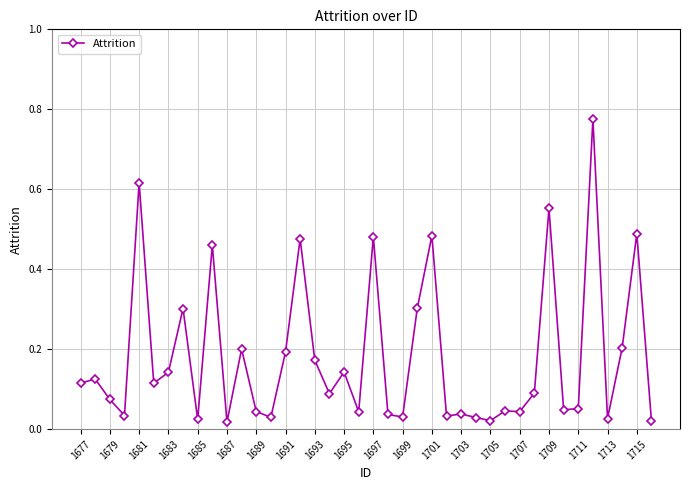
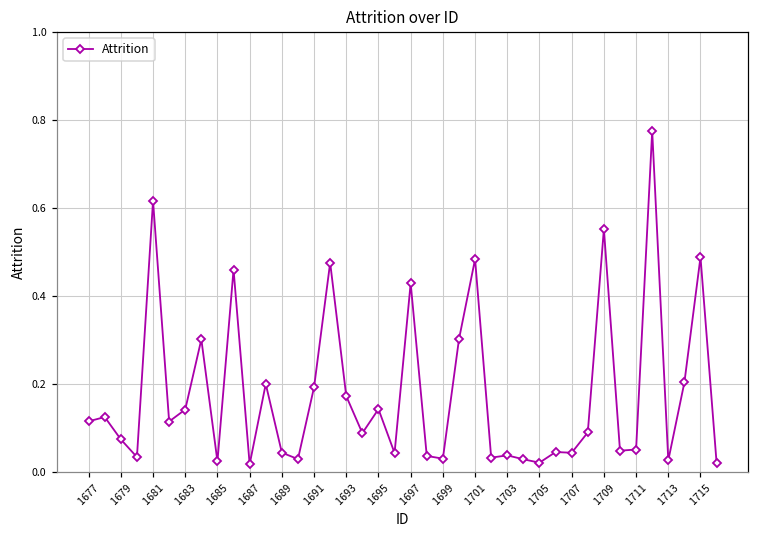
1697: 0.48 -> 0.43
